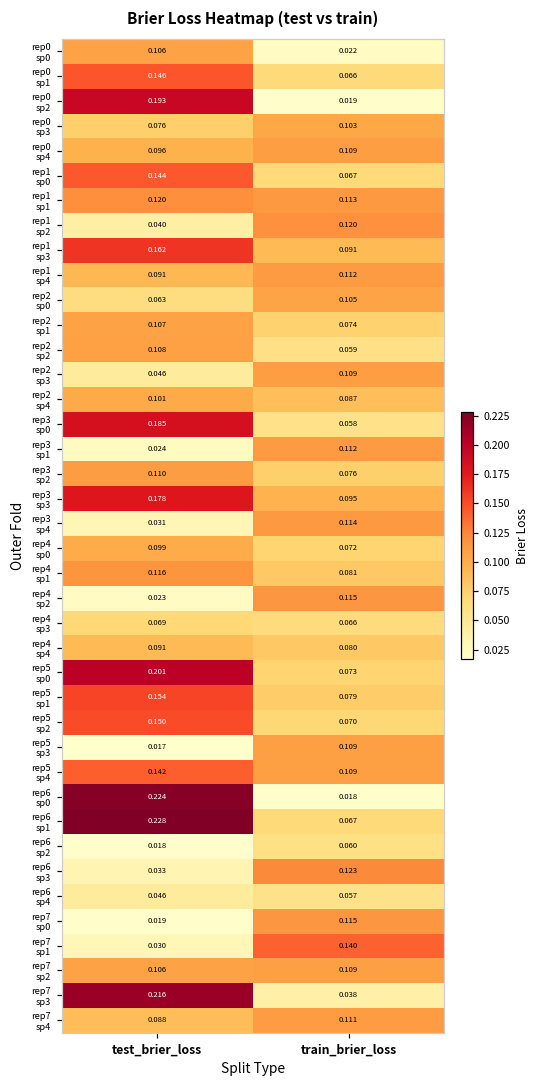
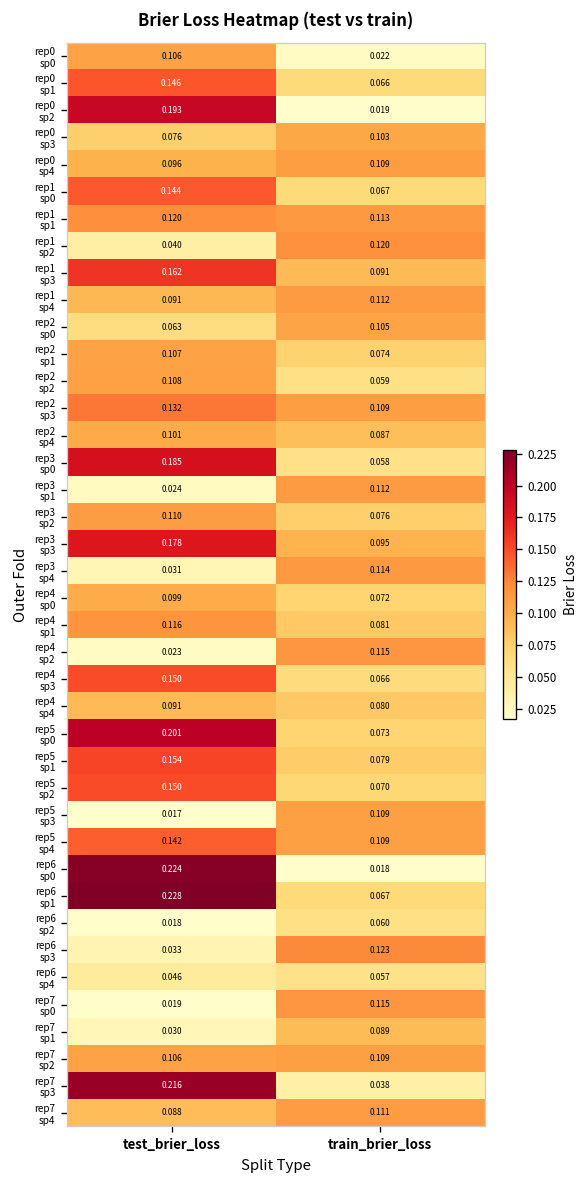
rep2 sp3, test_brier_loss: 0.046 -> 0.132
rep4 sp3, test_brier_loss: 0.069 -> 0.150
rep7 sp1, train_brier_loss: 0.140 -> 0.089
